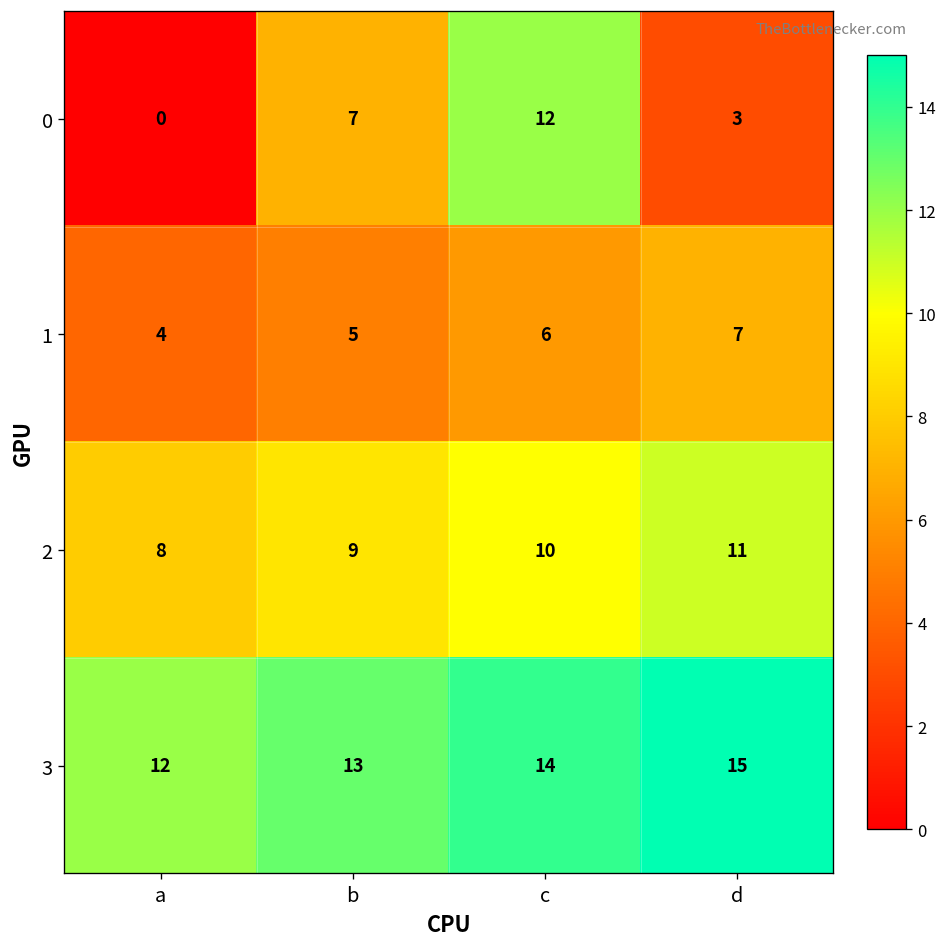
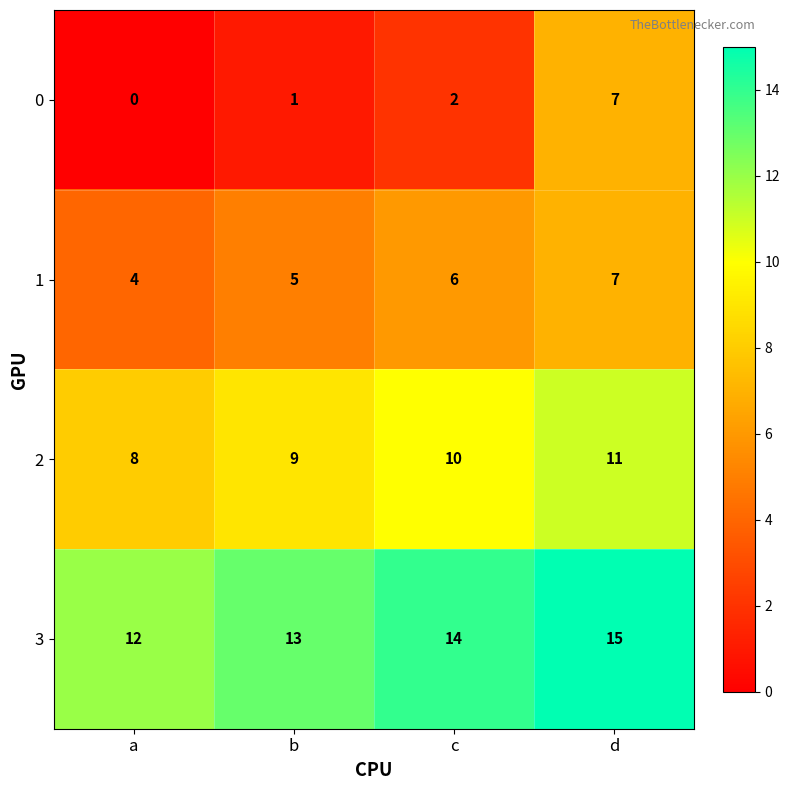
0, b: 7 -> 1
0, c: 12 -> 2
0, d: 3 -> 7
